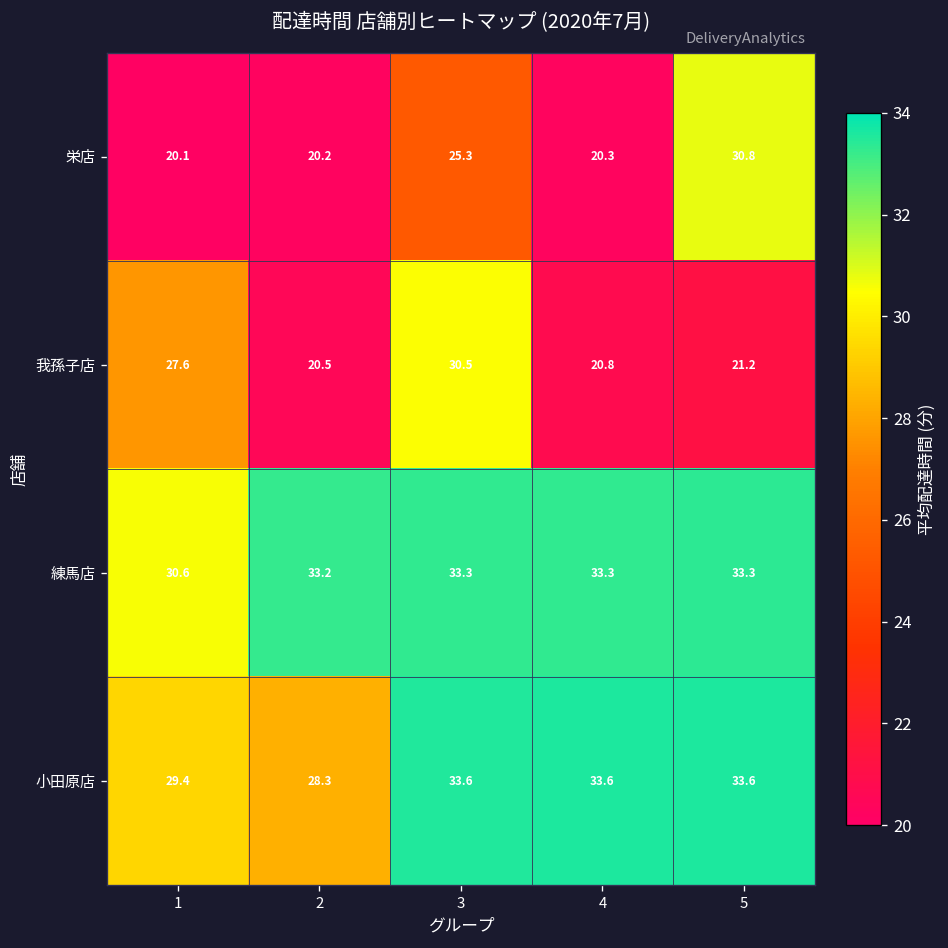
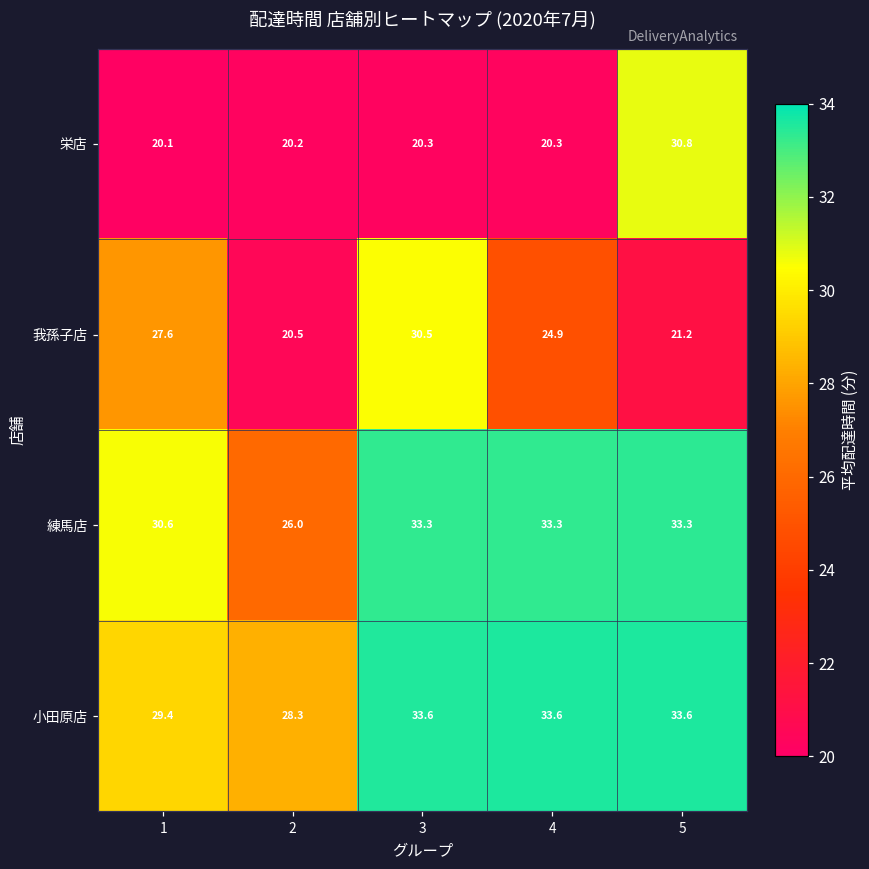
栄店, 3: 25.3 -> 20.3
我孫子店, 4: 20.8 -> 24.9
練馬店, 2: 33.2 -> 26.0
